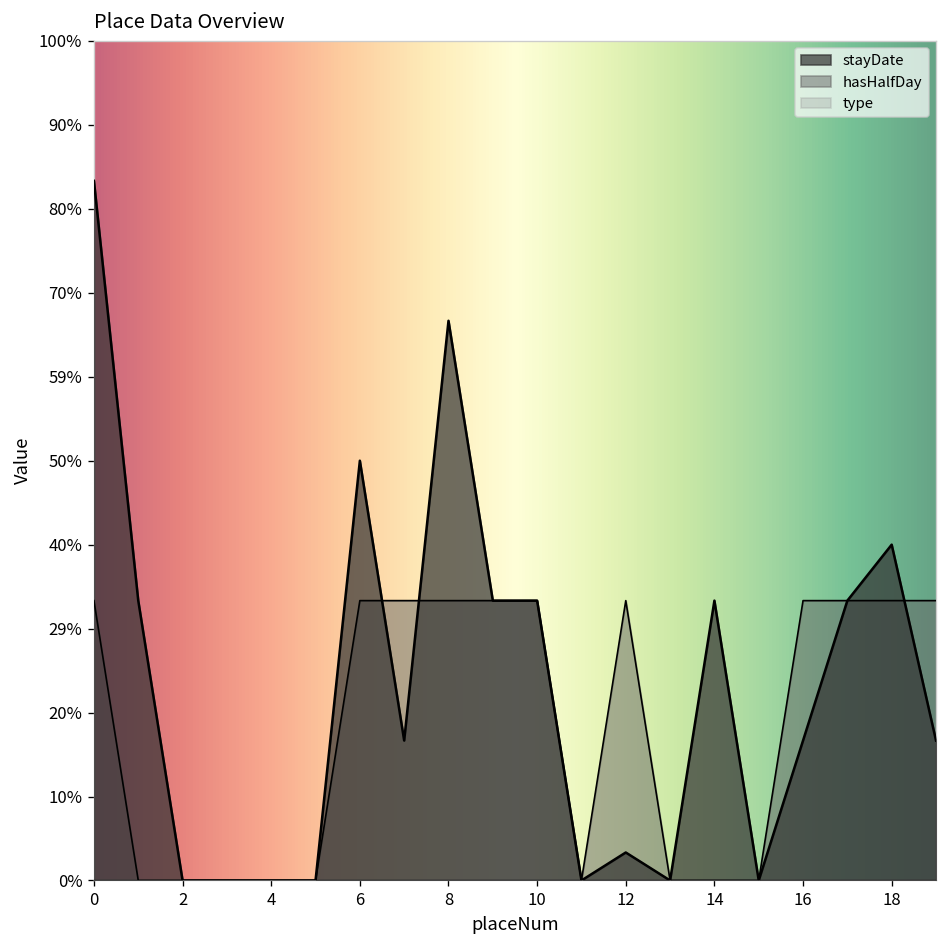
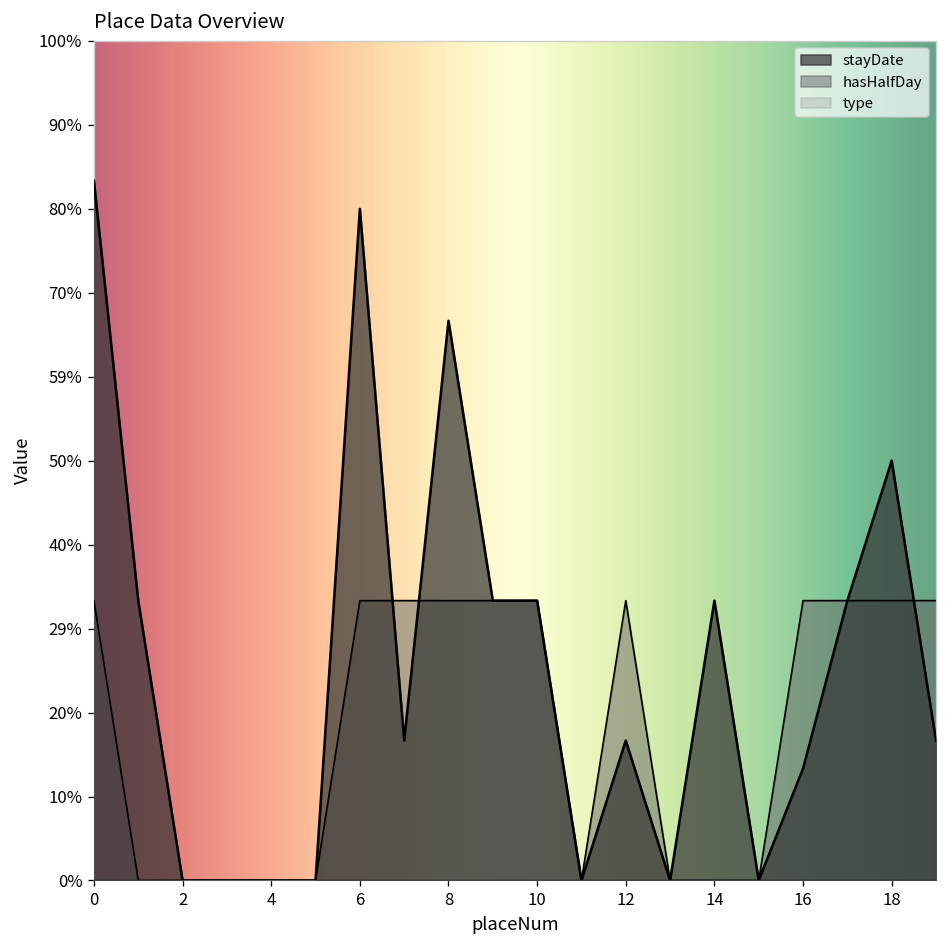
stayDate, 6: 50% -> 80%
stayDate, 12: 3% -> 17%
stayDate, 16: 17% -> 13%
stayDate, 18: 40% -> 50%
